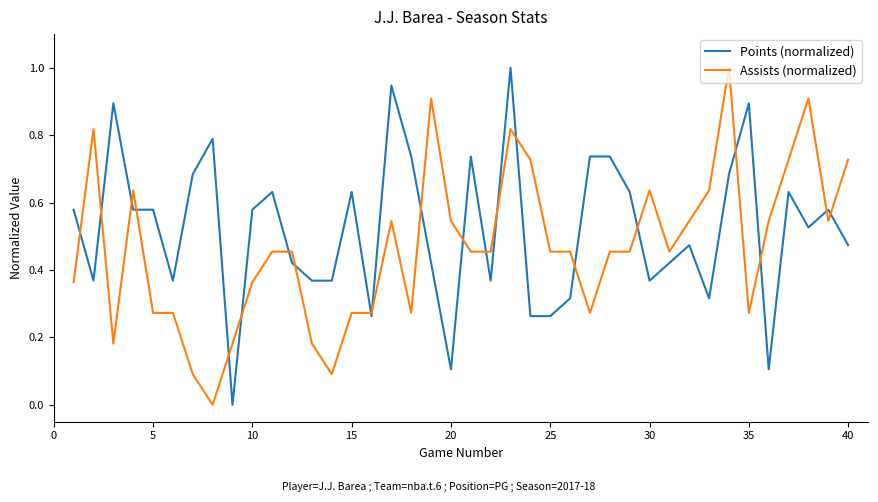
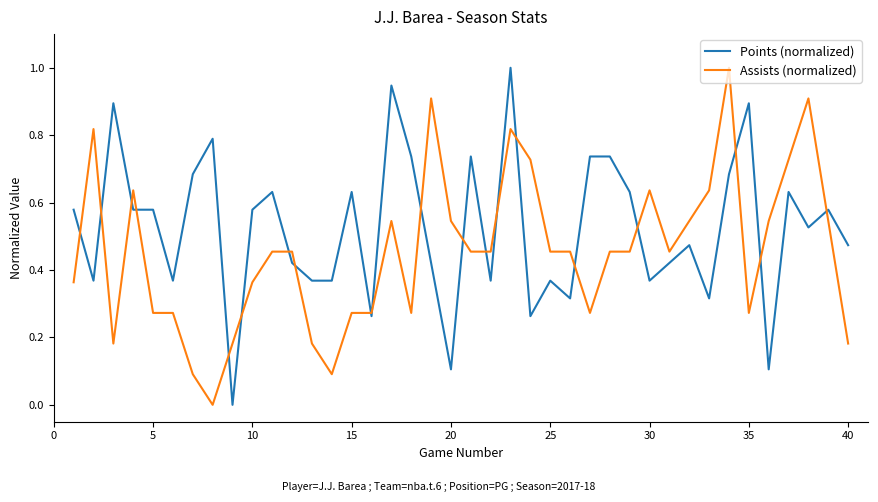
Points (normalized), 25: 0.26 -> 0.37
Assists (normalized), 40: 0.73 -> 0.18
